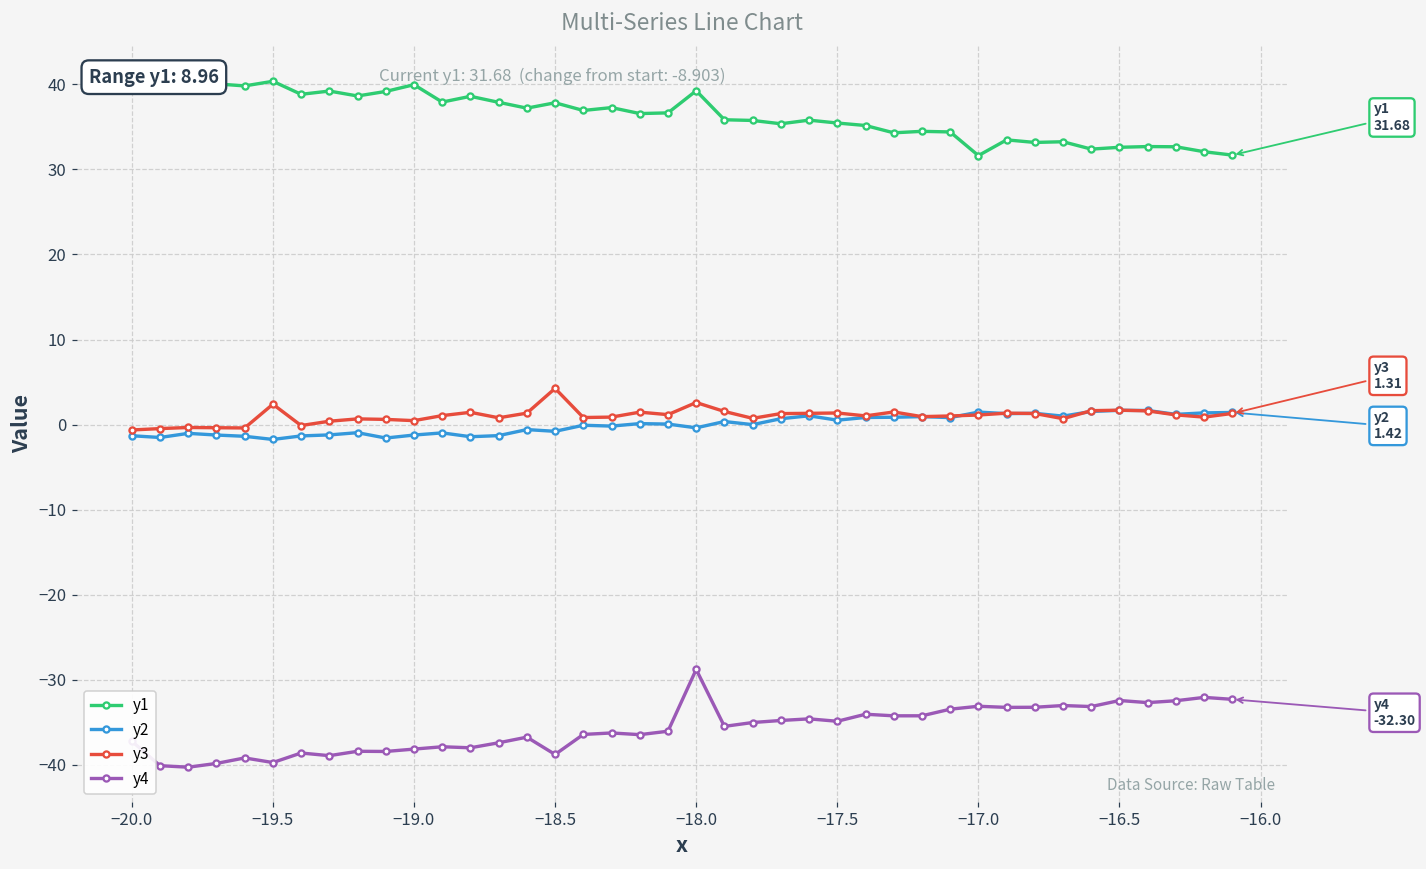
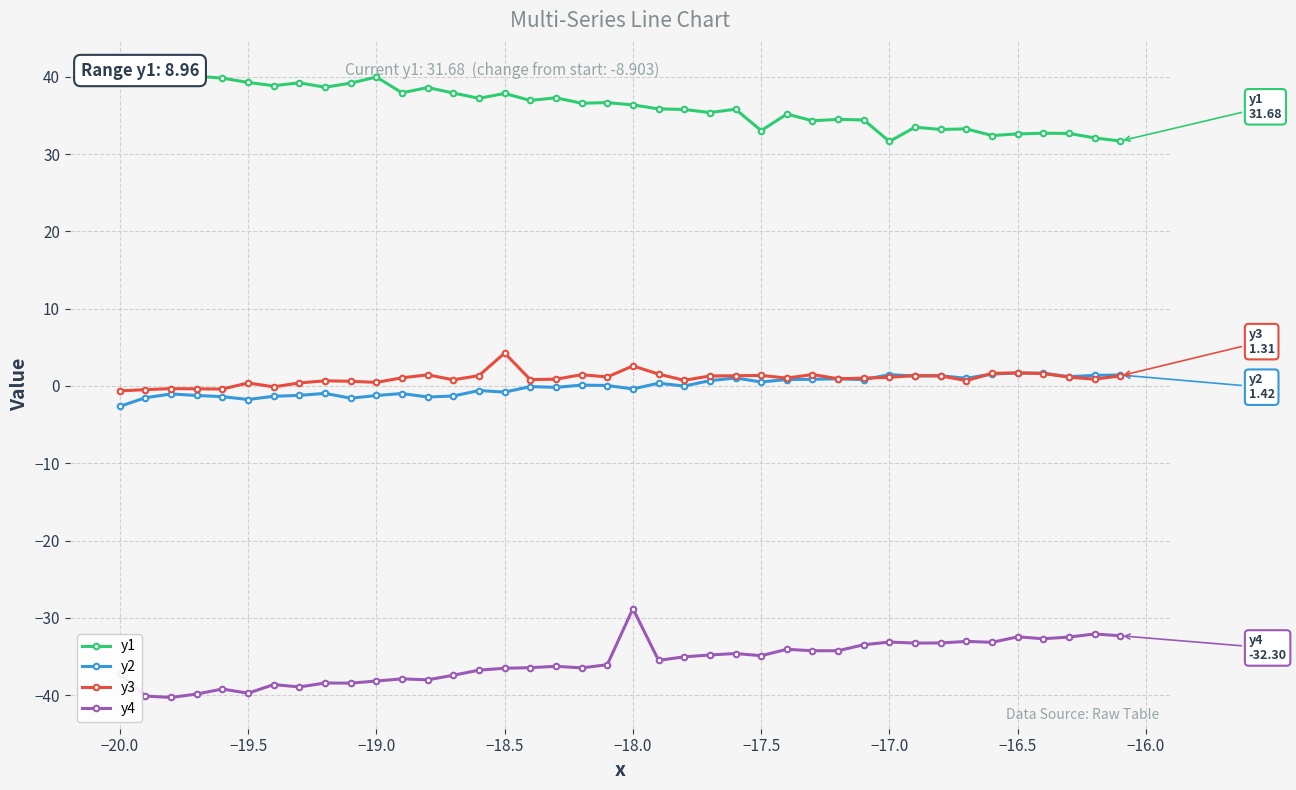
y2, −20.0: -1 -> -3
y1, −19.5: 40 -> 39
y3, −19.5: 2 -> 0
y4, −18.5: -39 -> -37
y1, −18.0: 39 -> 36
y1, −17.5: 35 -> 33
